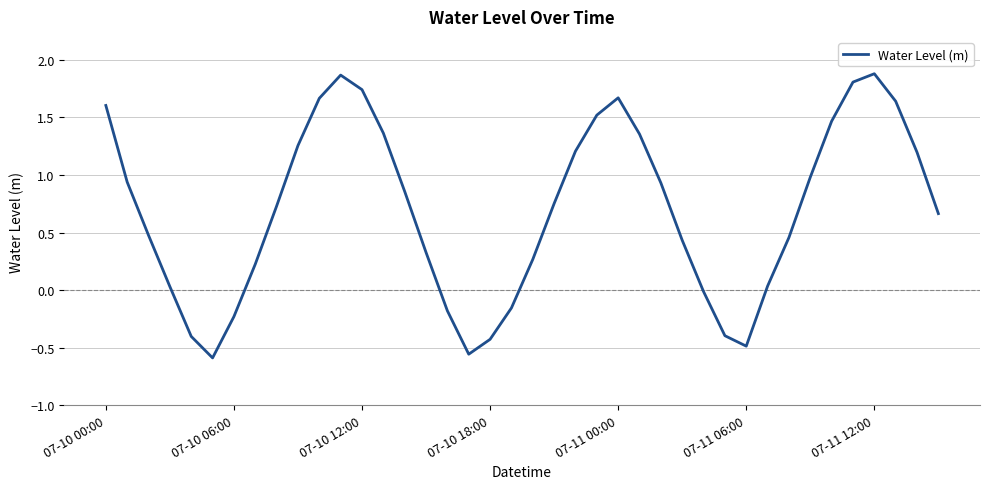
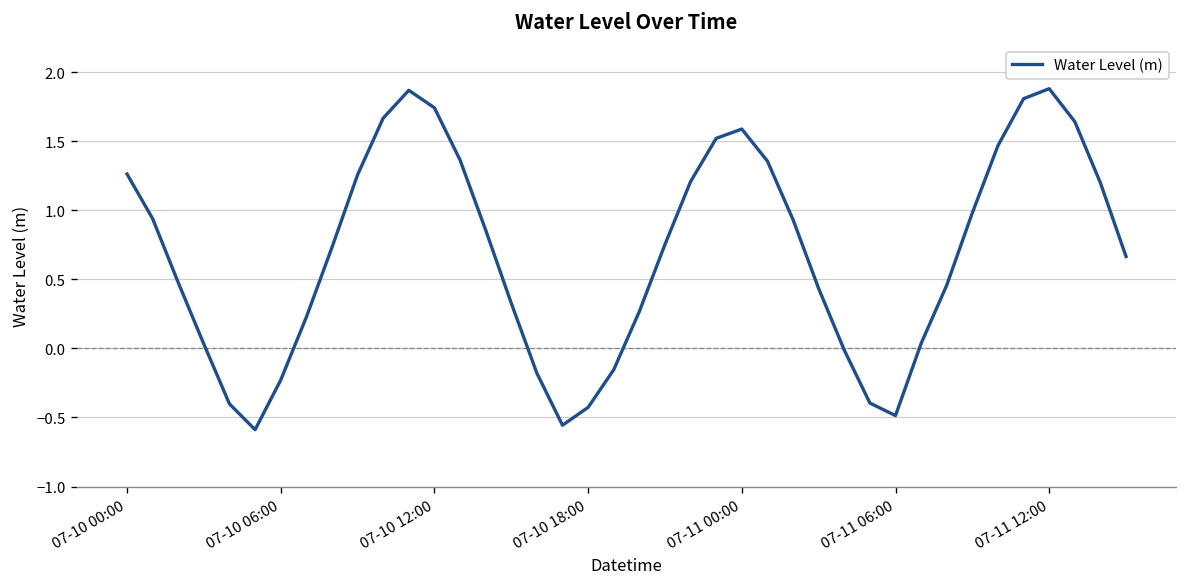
07-10 00:00: 1.60 -> 1.26
07-11 00:00: 1.67 -> 1.59
